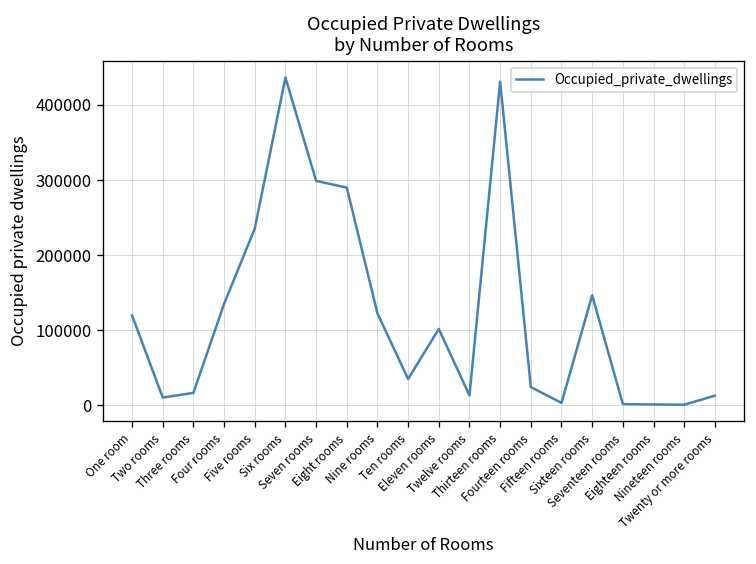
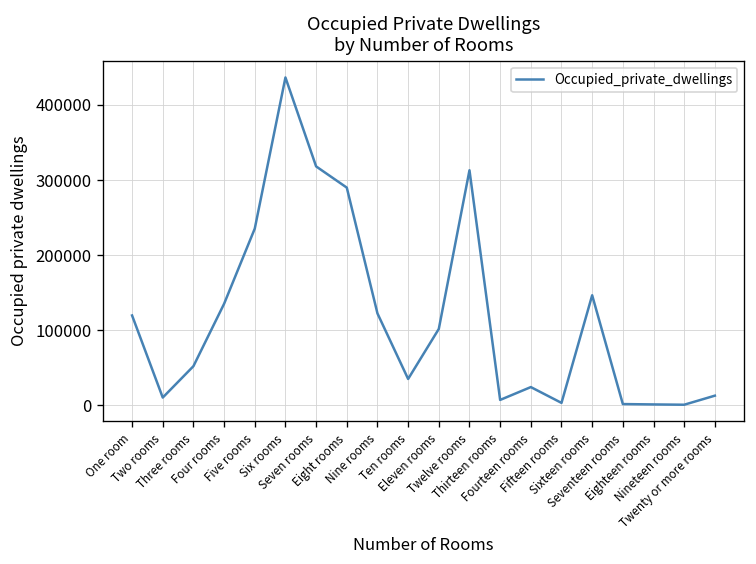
Three rooms: 20000 -> 50000
Seven rooms: 300000 -> 320000
Twelve rooms: 10000 -> 310000
Thirteen rooms: 430000 -> 10000
